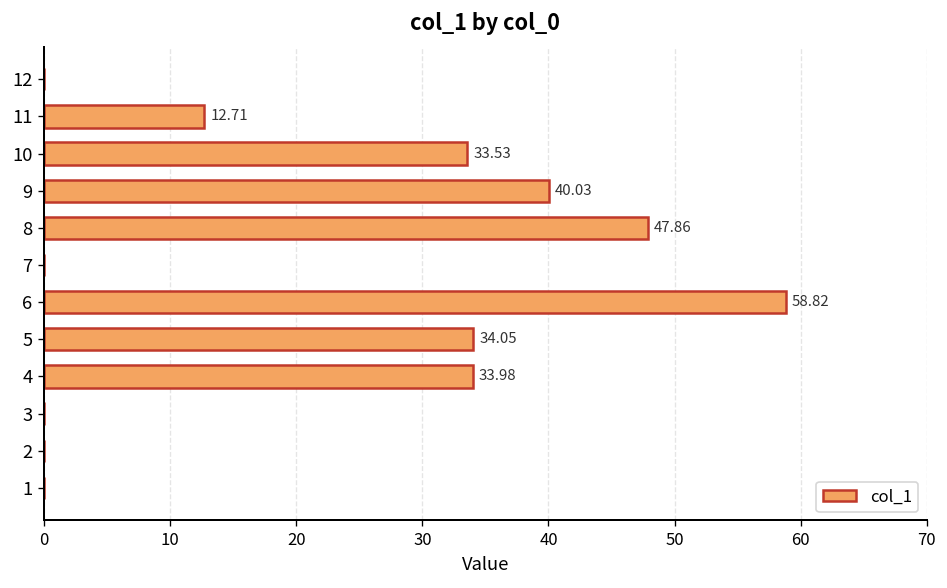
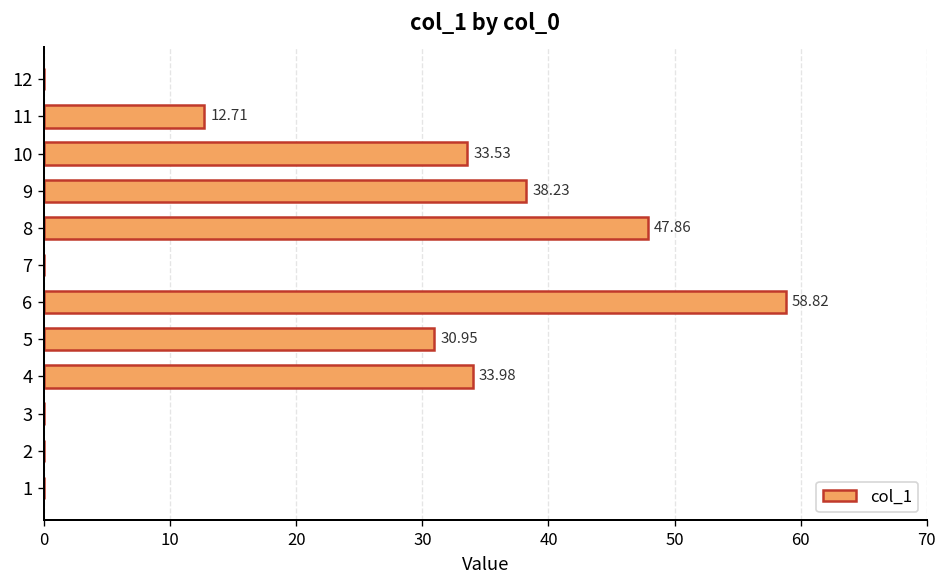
9: 40.03 -> 38.23
5: 34.05 -> 30.95
